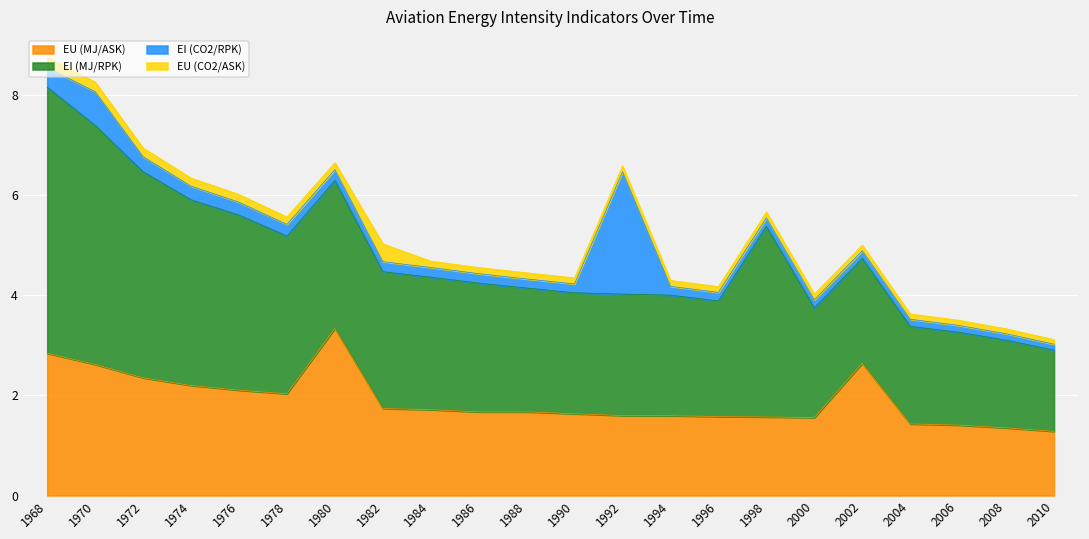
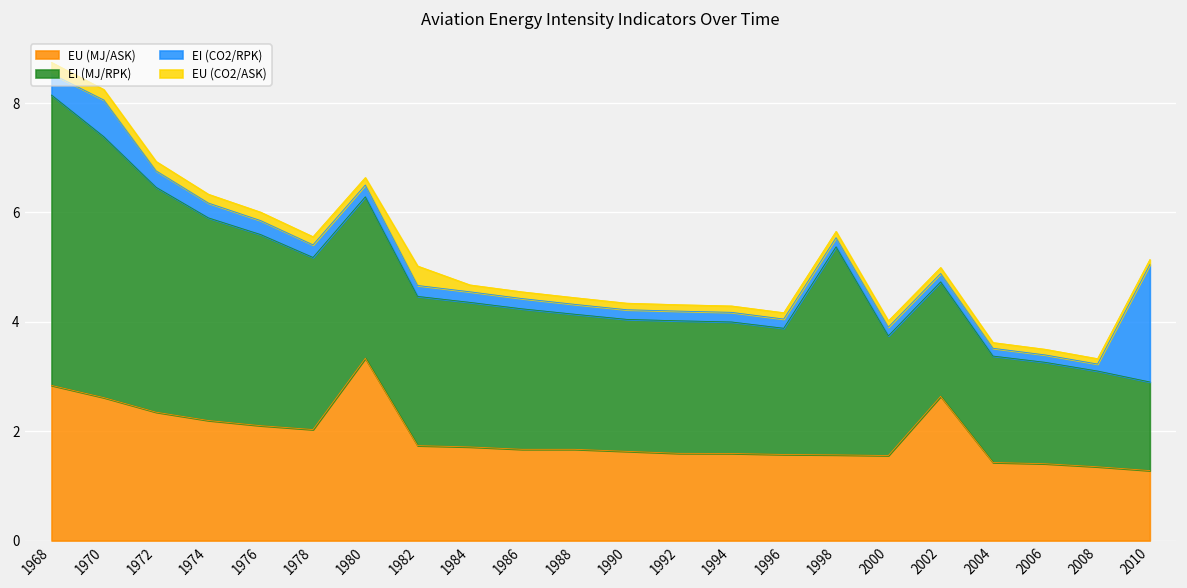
EI (CO2/RPK), 1992: 2.4 -> 0.2
EI (CO2/RPK), 2010: 0.1 -> 2.1
